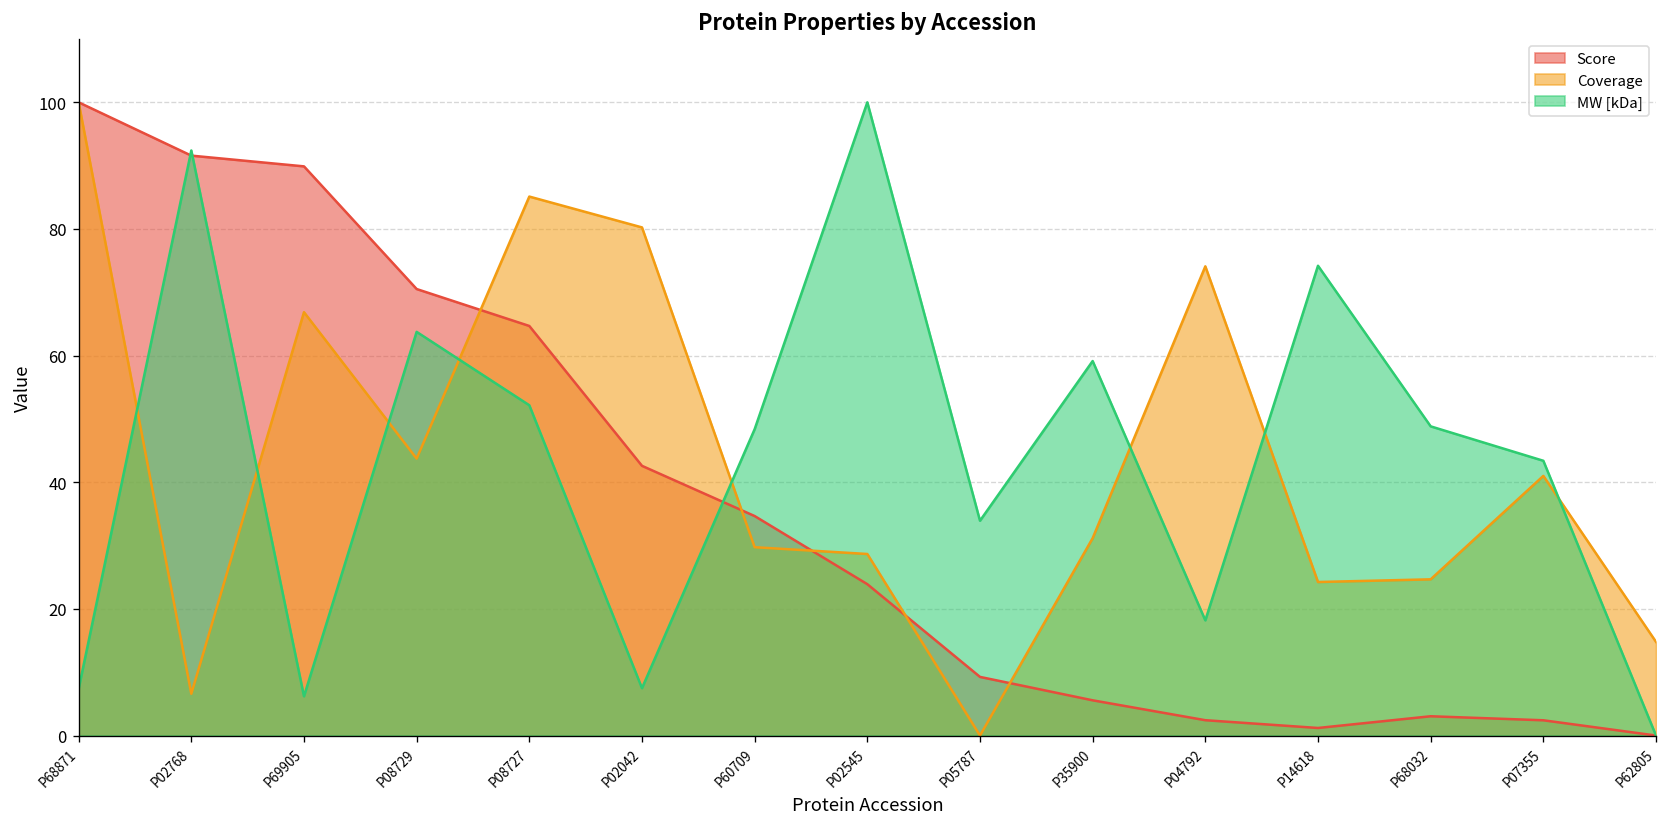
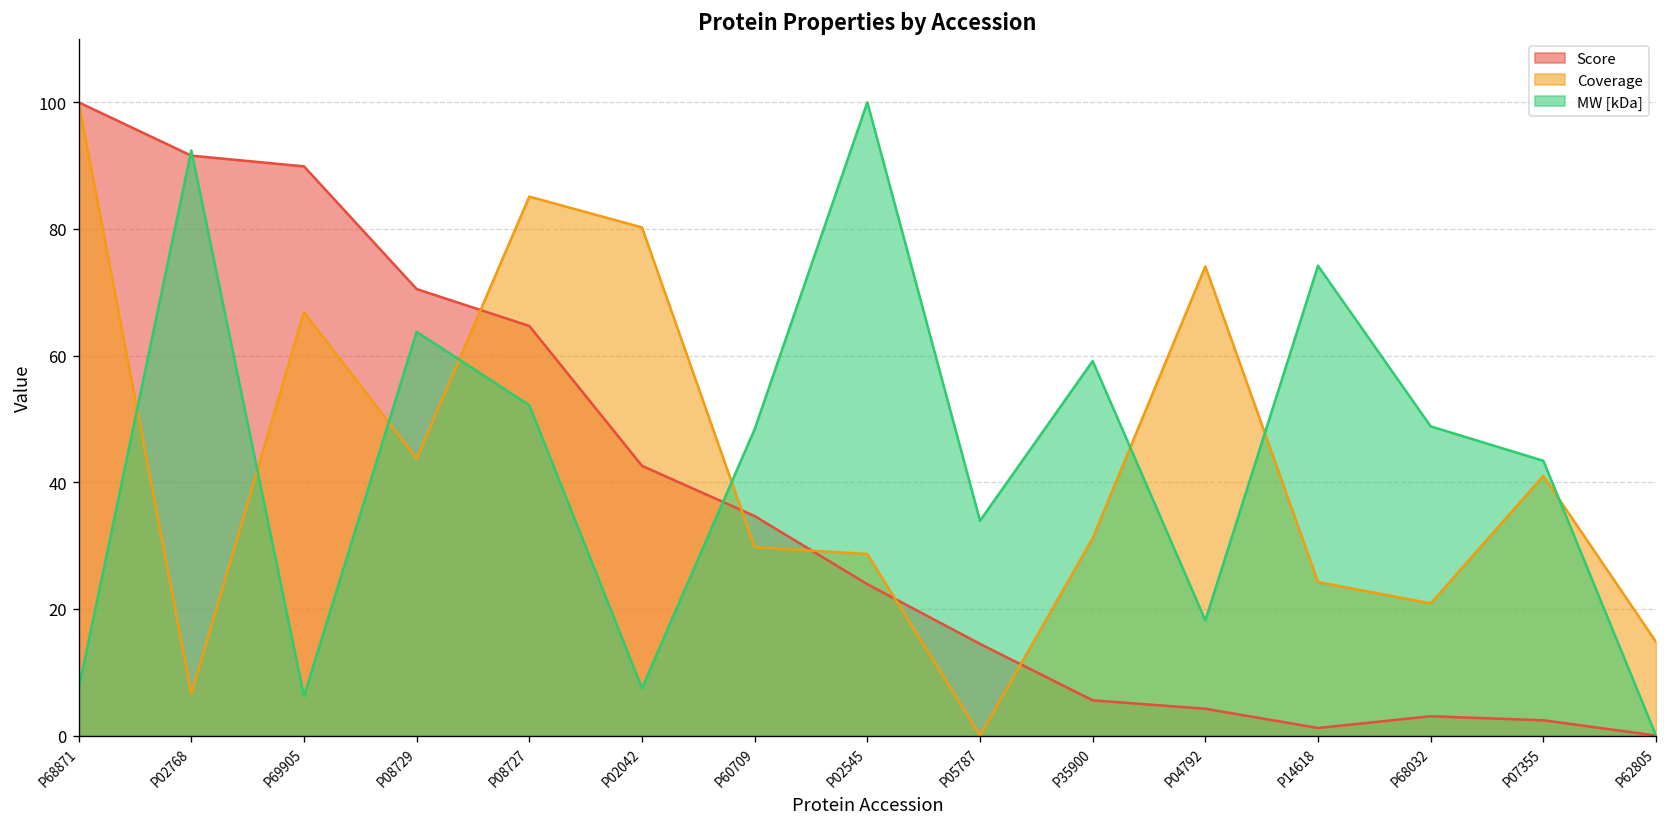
Score, P05787: 9 -> 14
Score, P04792: 2 -> 4
Coverage, P68032: 25 -> 21
